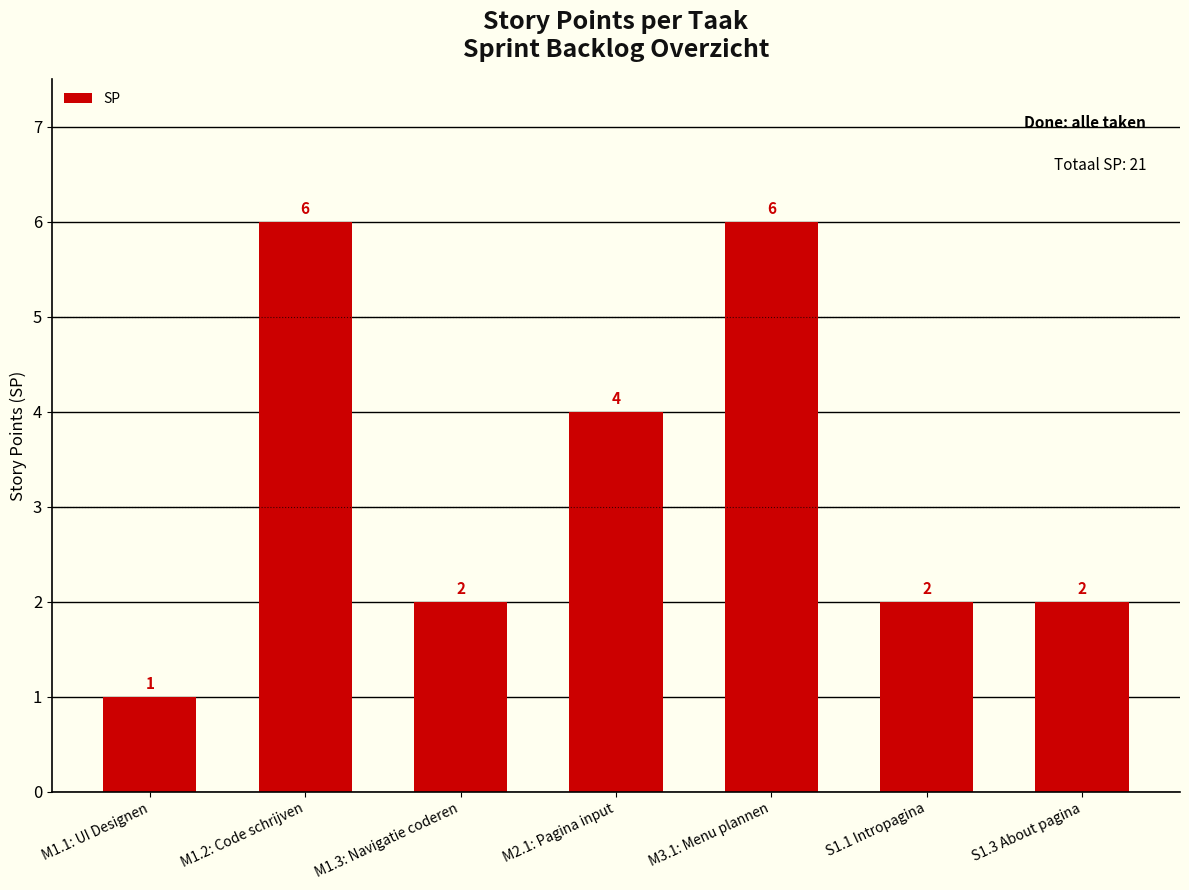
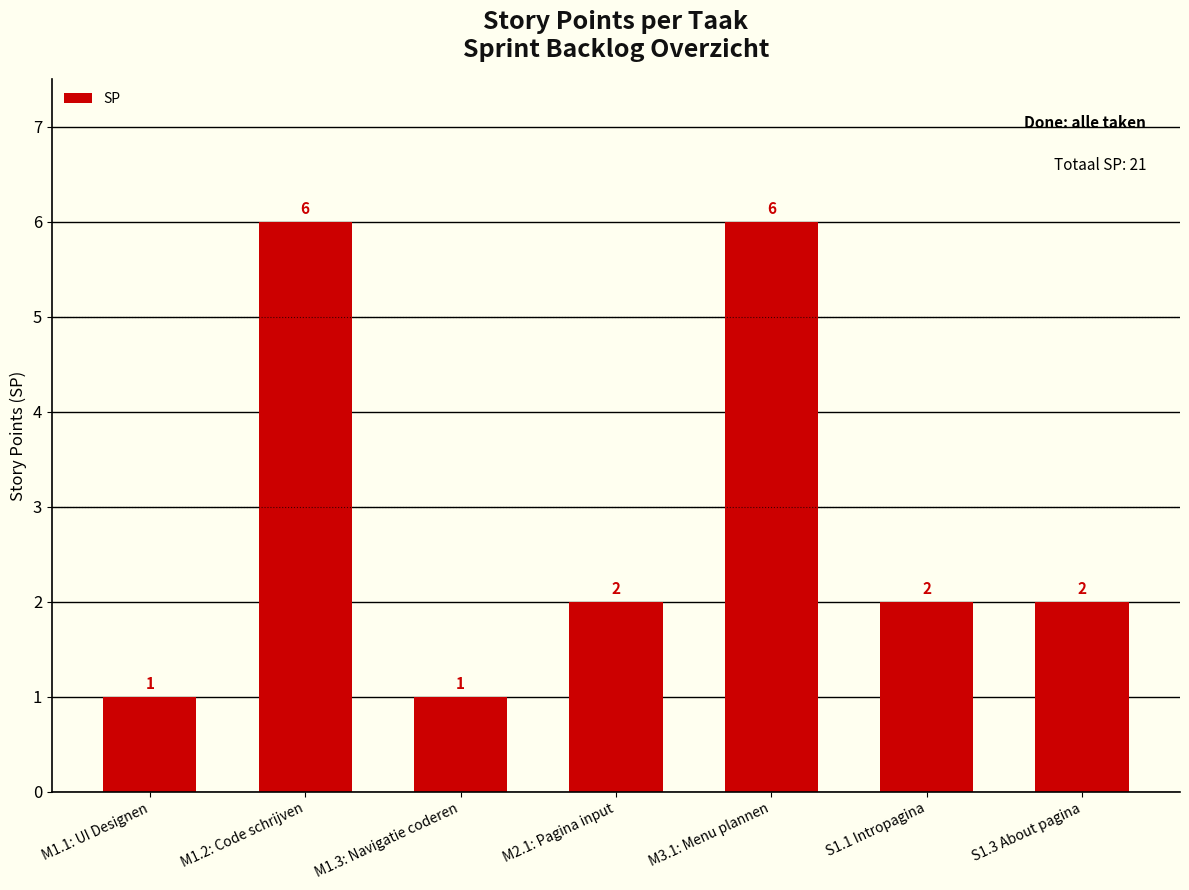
M1.3: Navigatie coderen: 2 -> 1
M2.1: Pagina input: 4 -> 2
